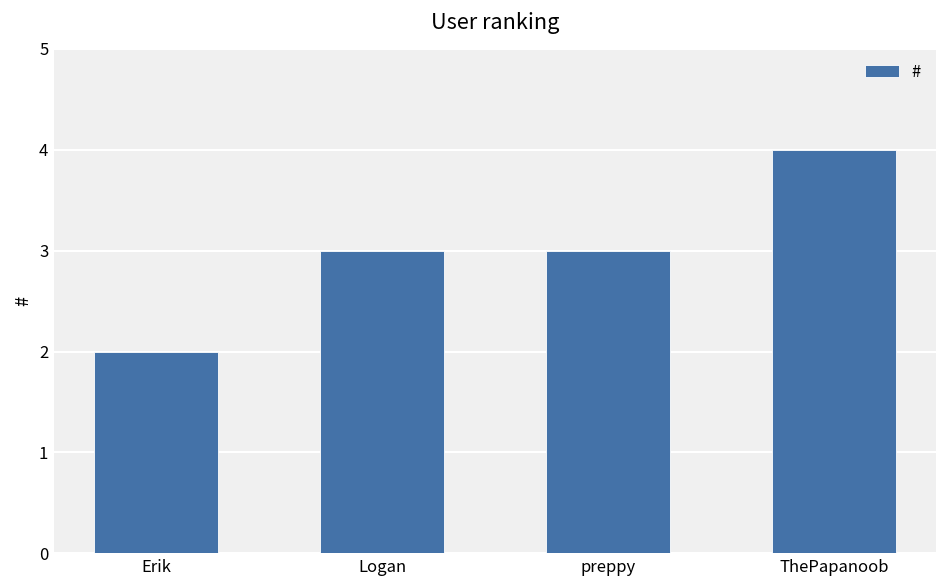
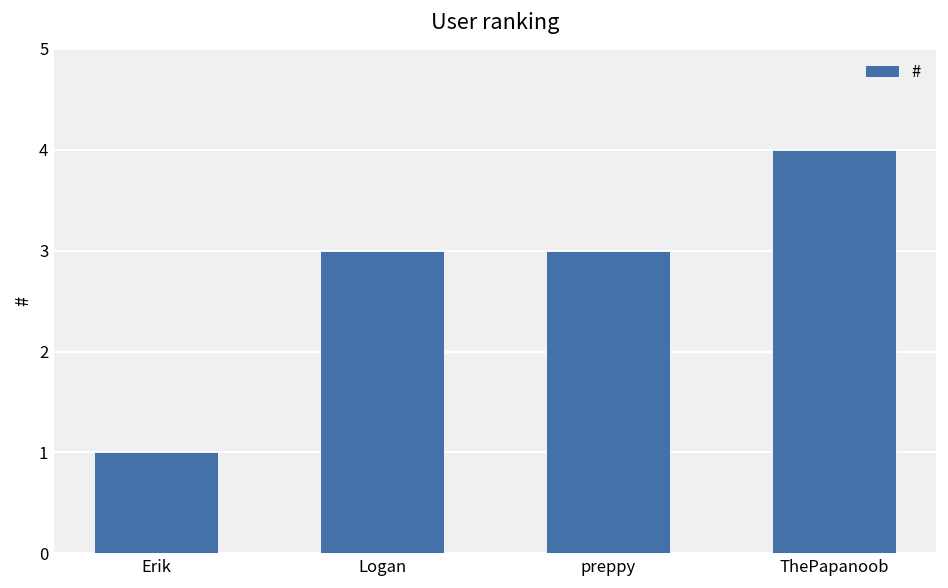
Erik: 2 -> 1
